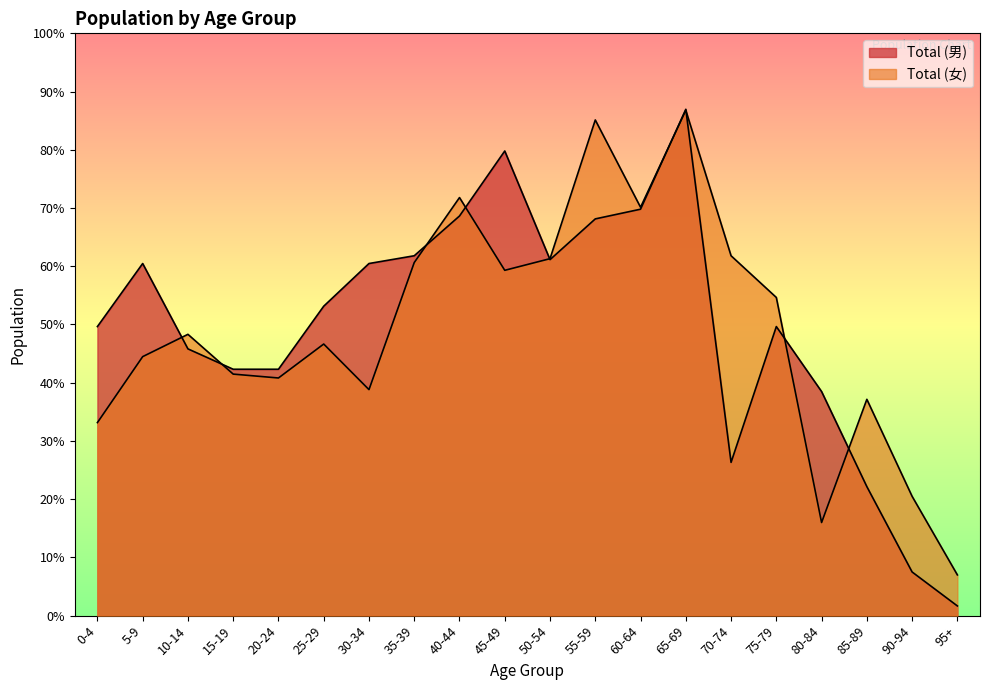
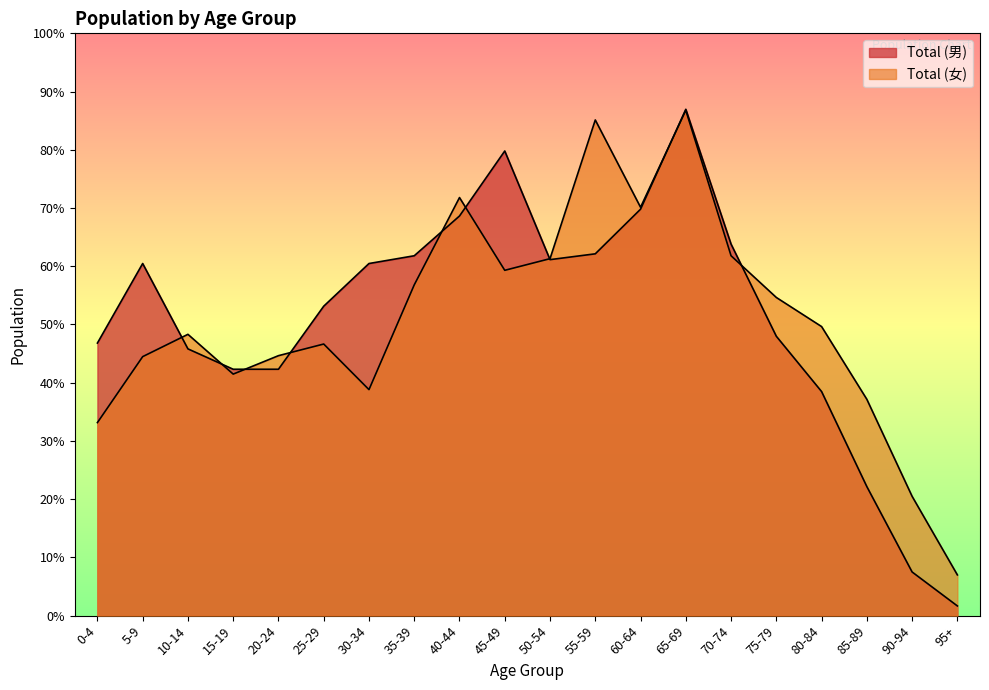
Total (男), 0-4: 50% -> 47%
Total (女), 20-24: 41% -> 45%
Total (女), 35-39: 61% -> 57%
Total (男), 55-59: 68% -> 62%
Total (男), 70-74: 26% -> 64%
Total (男), 75-79: 50% -> 48%
Total (女), 80-84: 16% -> 50%
